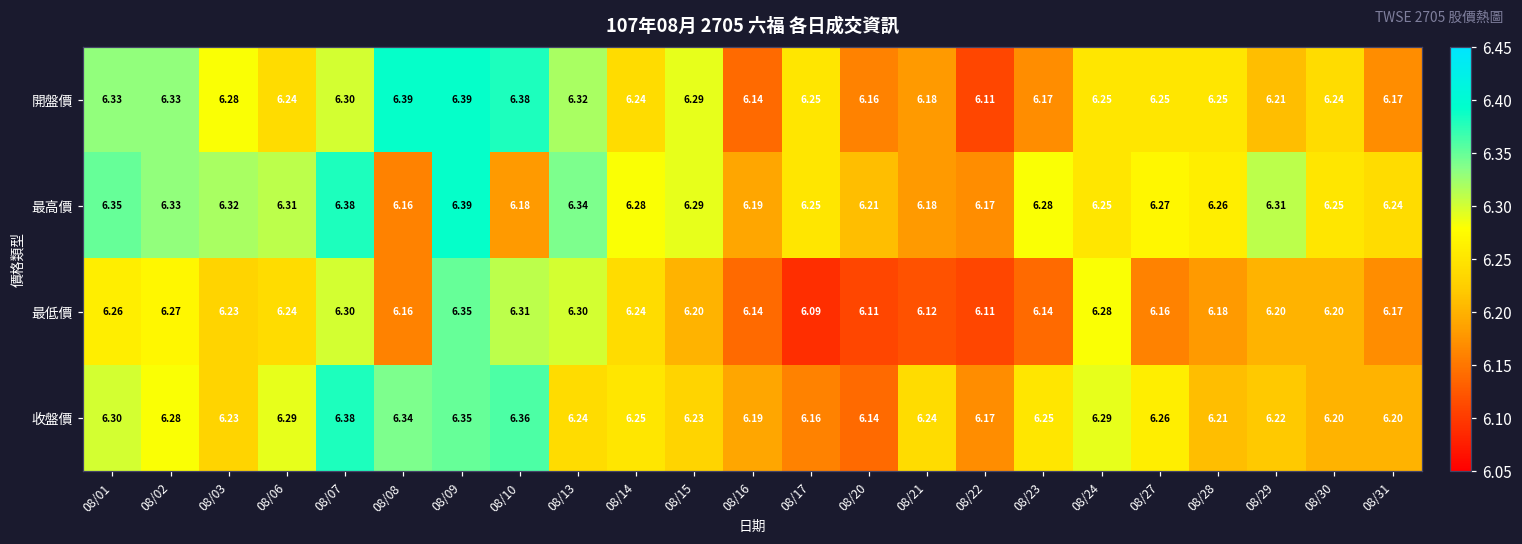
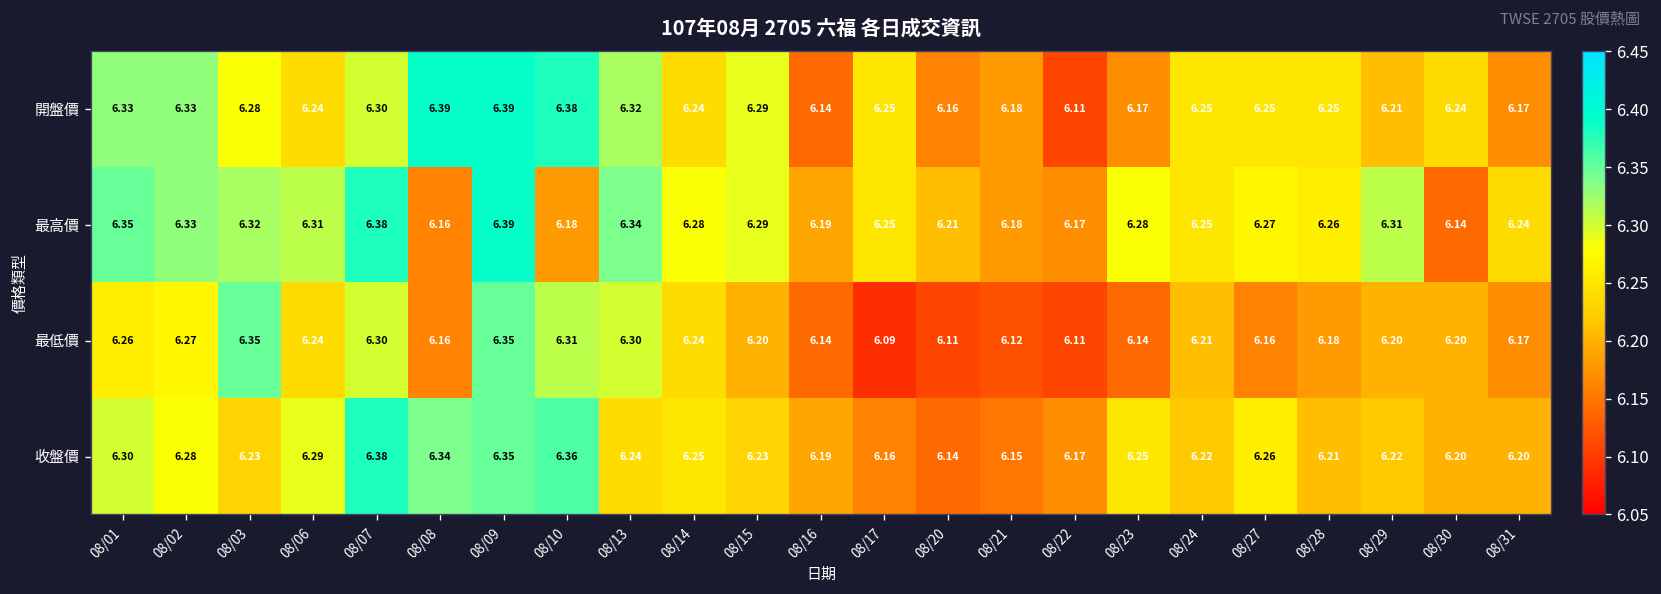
最高價, 08/30: 6.25 -> 6.14
最低價, 08/03: 6.23 -> 6.35
最低價, 08/24: 6.28 -> 6.21
收盤價, 08/21: 6.24 -> 6.15
收盤價, 08/24: 6.29 -> 6.22
